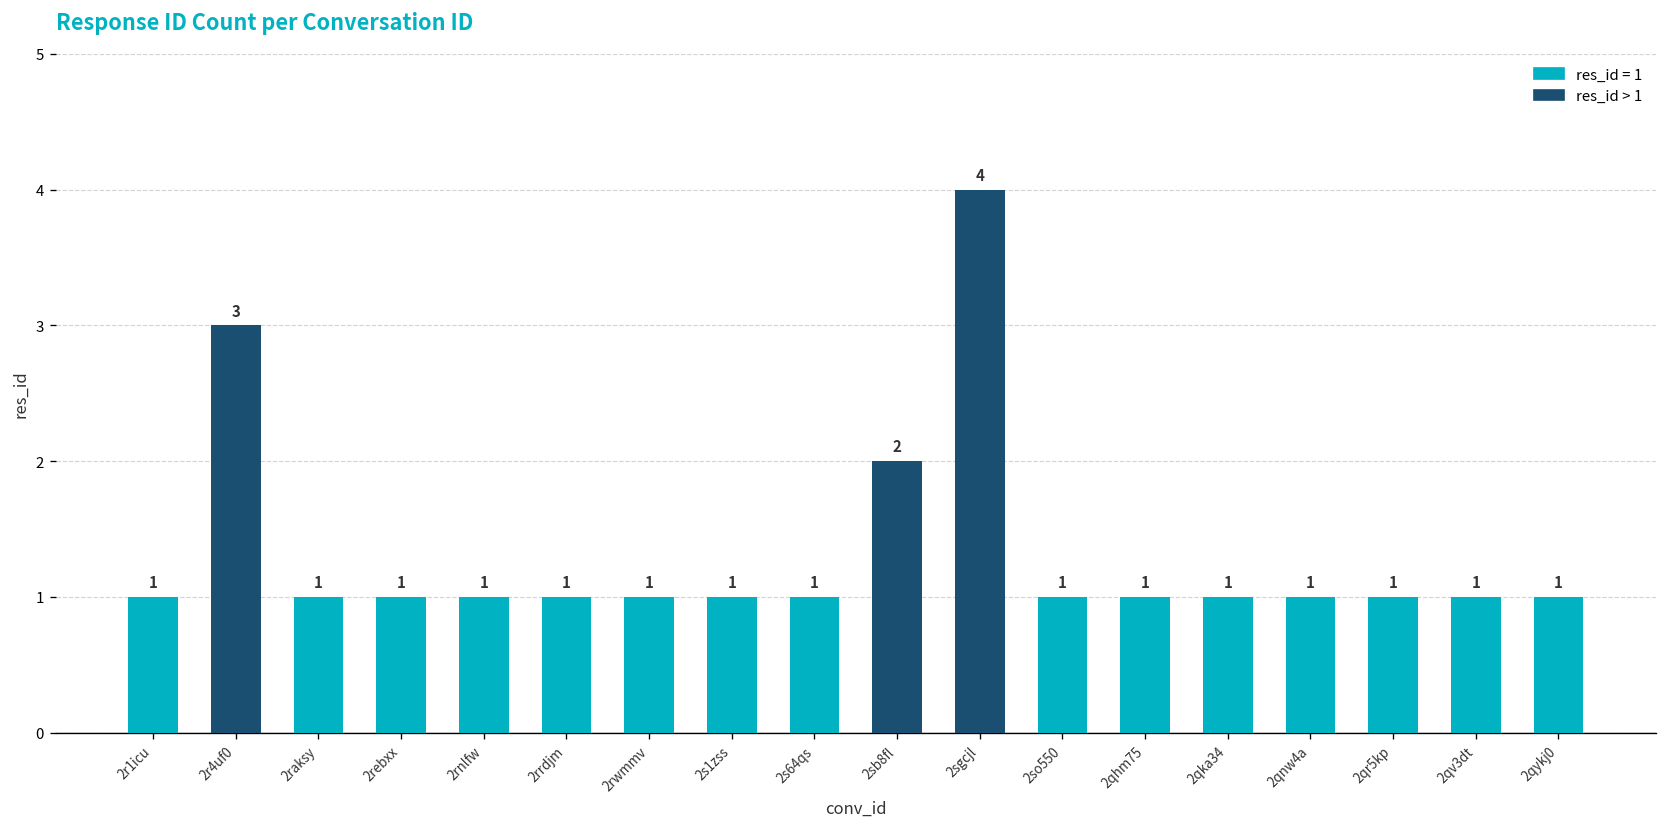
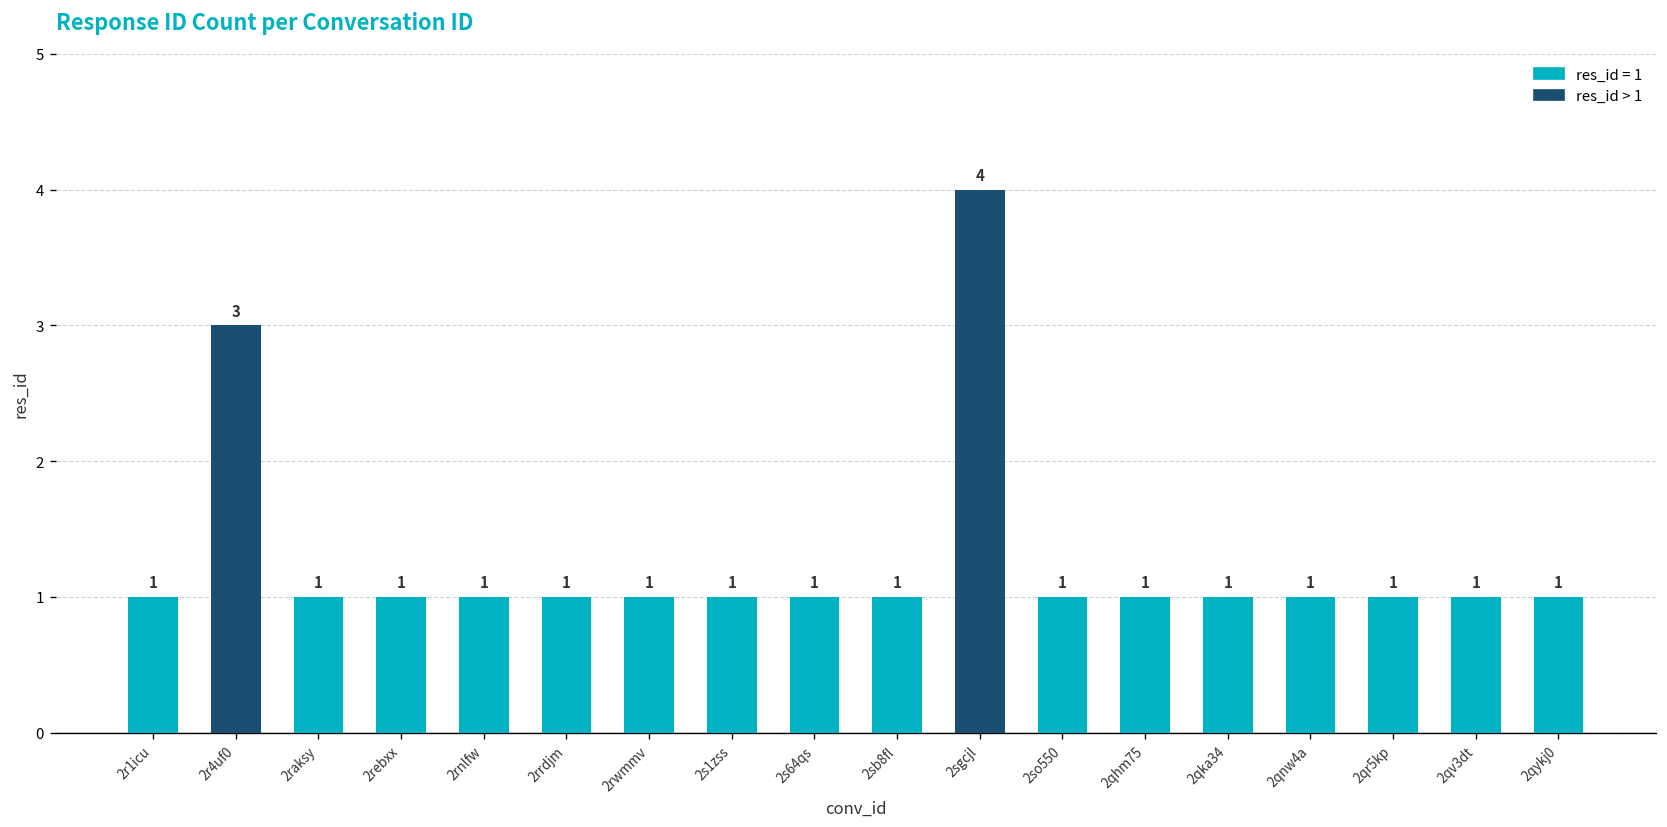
2sb8fl: 2 -> 1
